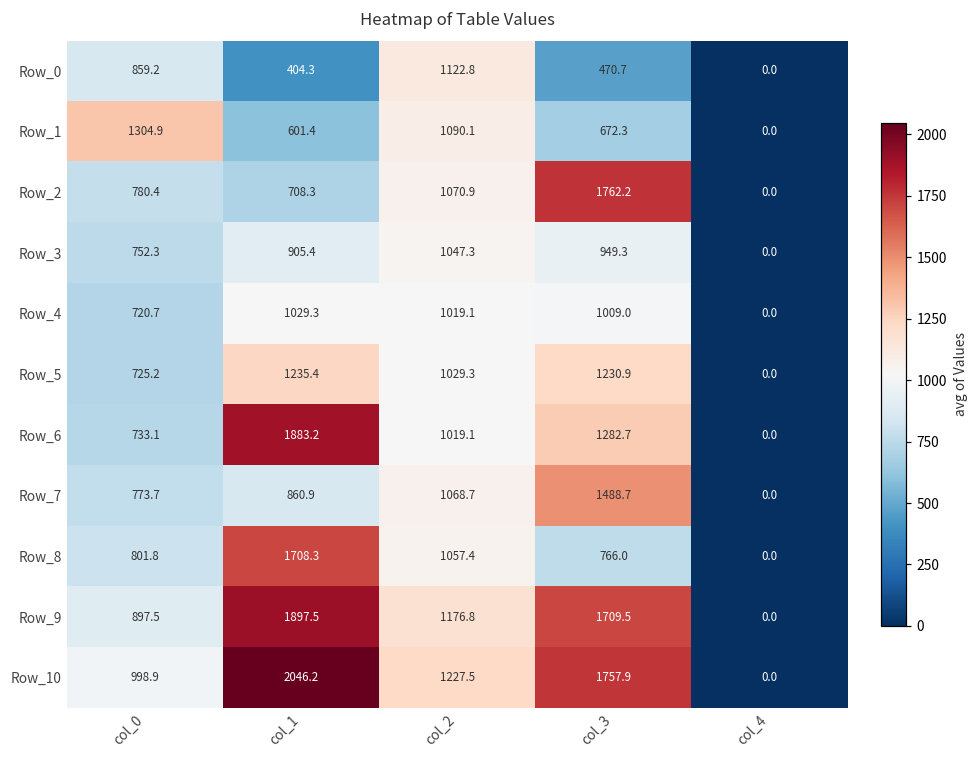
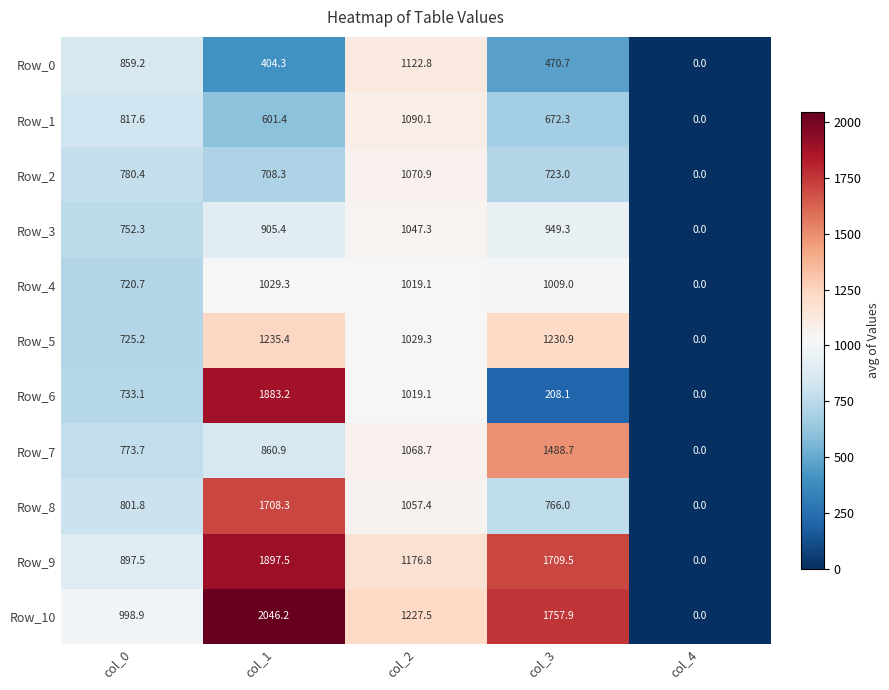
Row_1, col_0: 1304.9 -> 817.6
Row_2, col_3: 1762.2 -> 723.0
Row_6, col_3: 1282.7 -> 208.1
